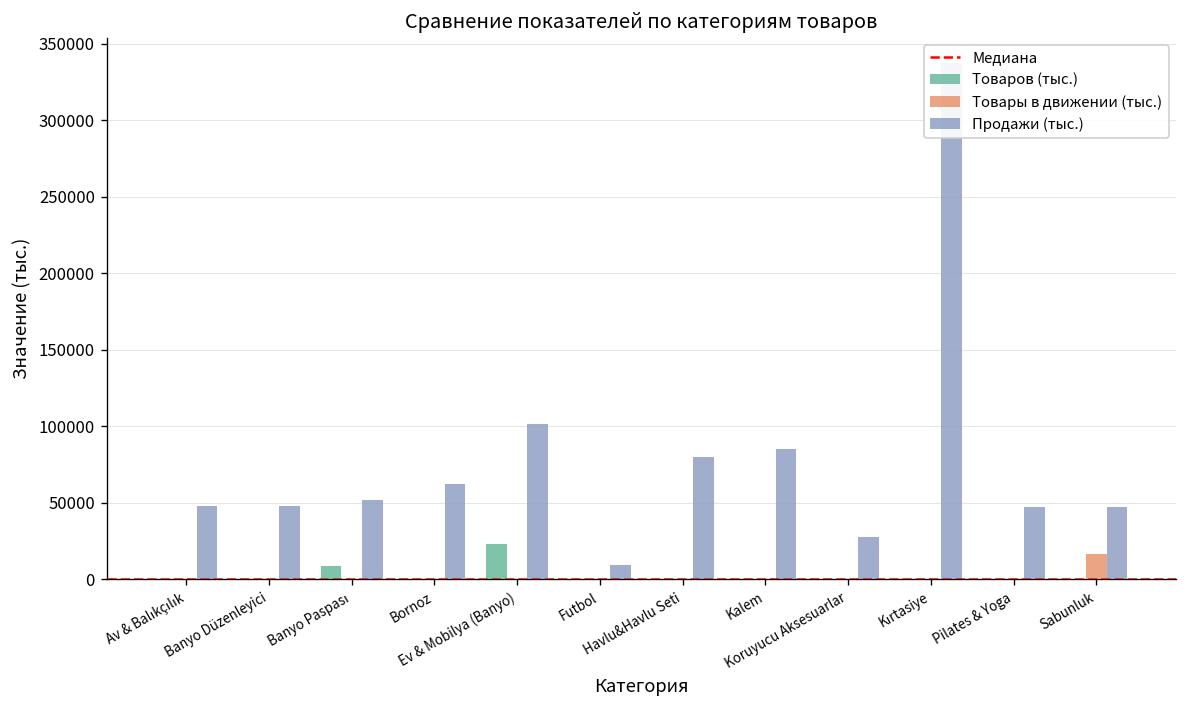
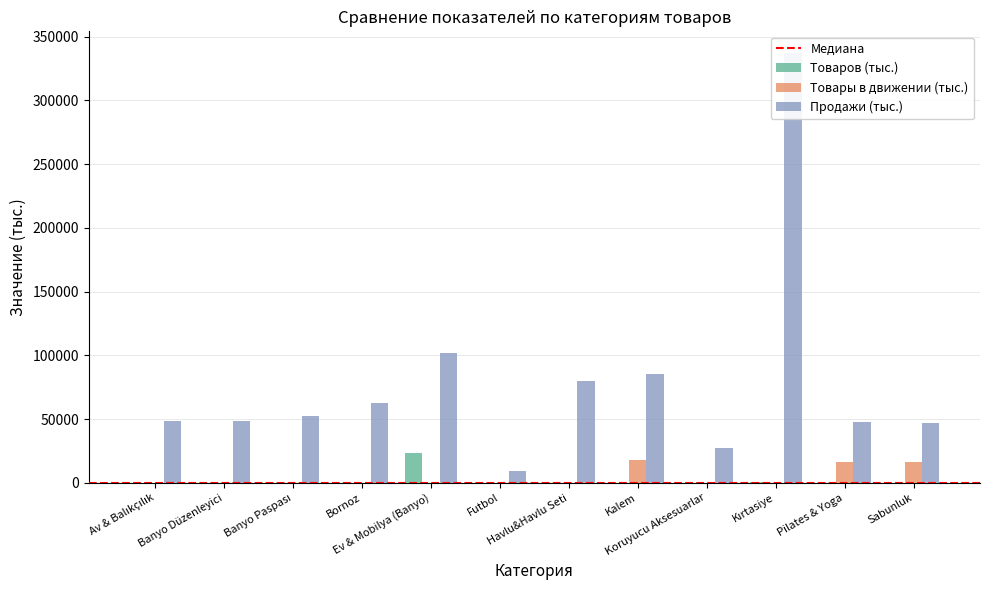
Товаров (тыс.), Banyo Paspası: 9000 -> 0
Товары в движении (тыс.), Kalem: 0 -> 18000
Товары в движении (тыс.), Pilates & Yoga: 0 -> 17000
